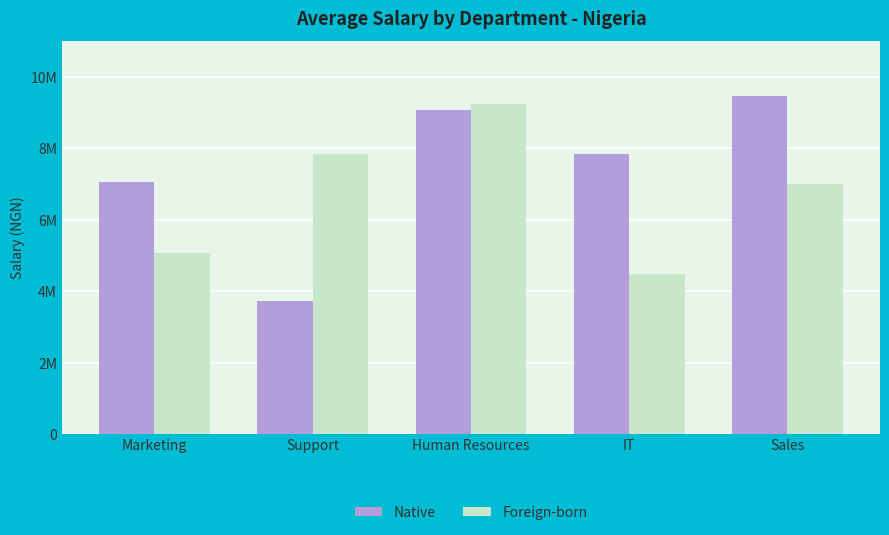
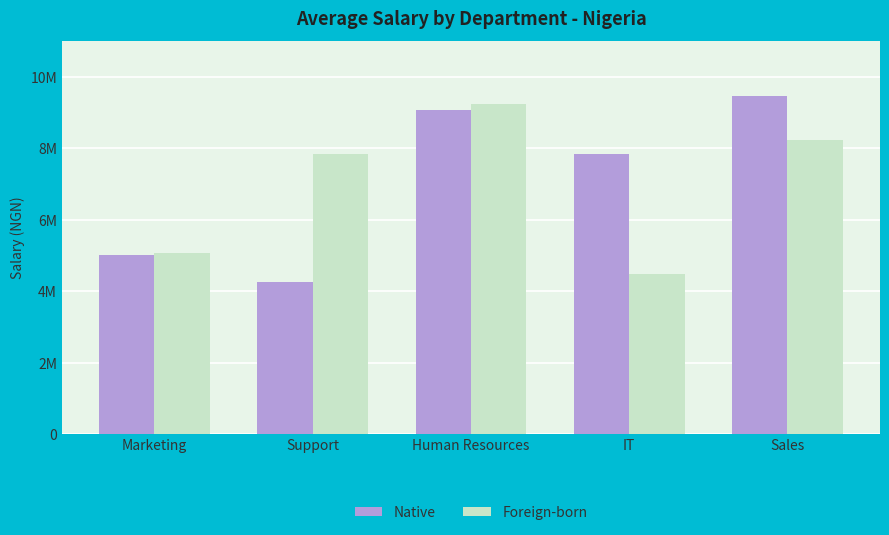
Native, Marketing: 7100000 -> 5000000
Native, Support: 3700000 -> 4300000
Foreign-born, Sales: 7000000 -> 8200000
